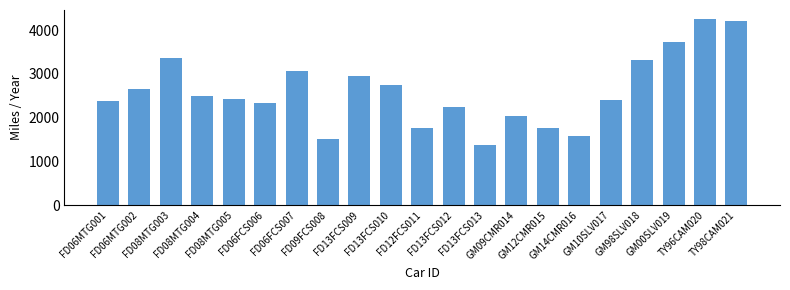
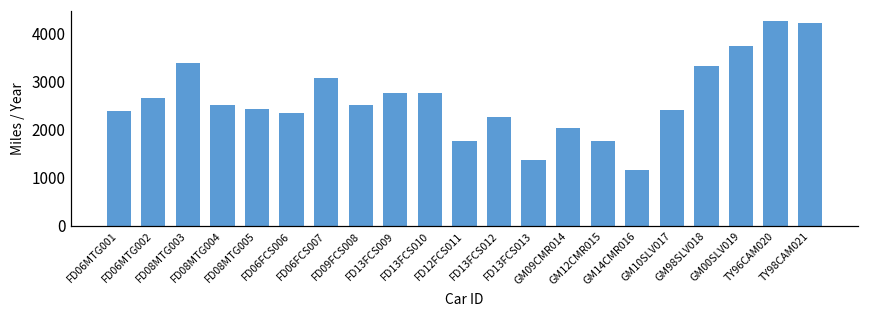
FD09FCS008: 1500 -> 2500
FD13FCS009: 3000 -> 2800
GM14CMR016: 1600 -> 1200
